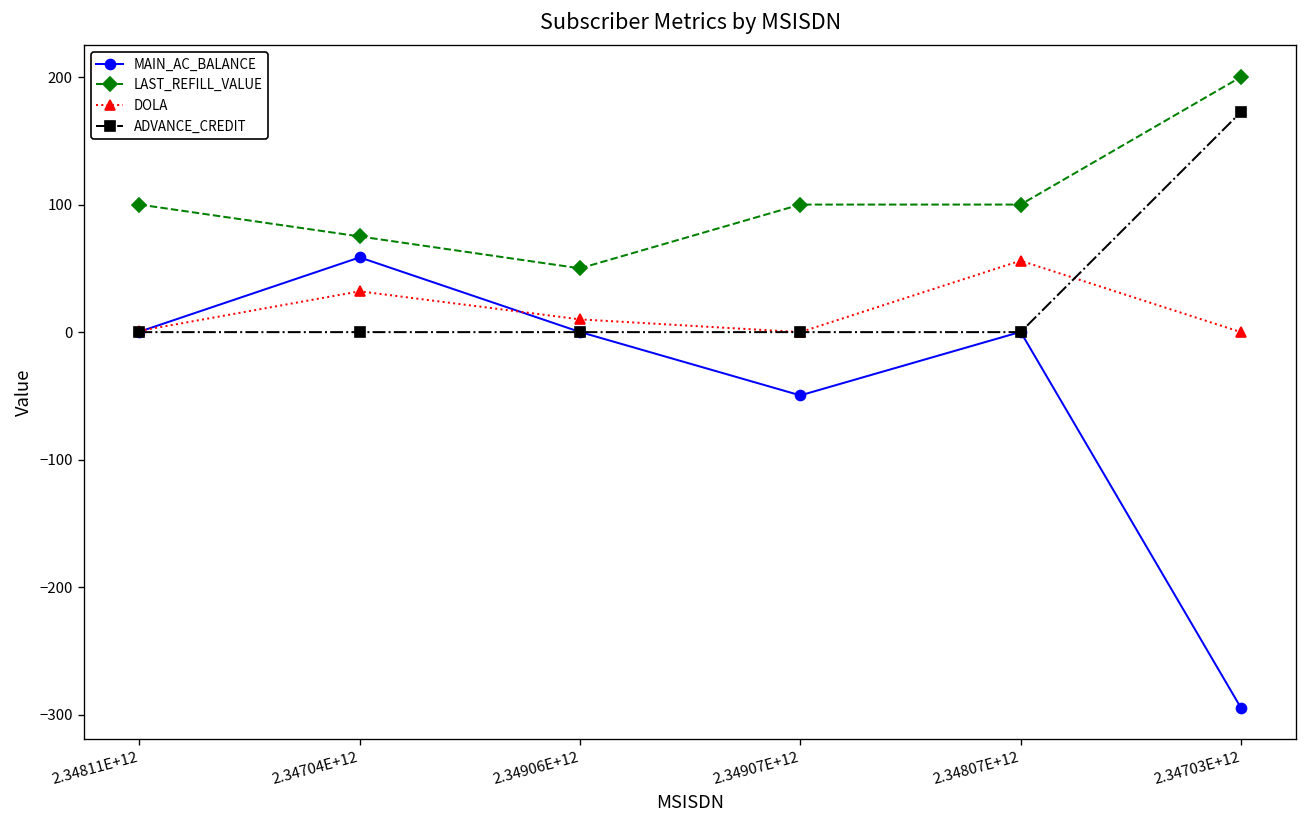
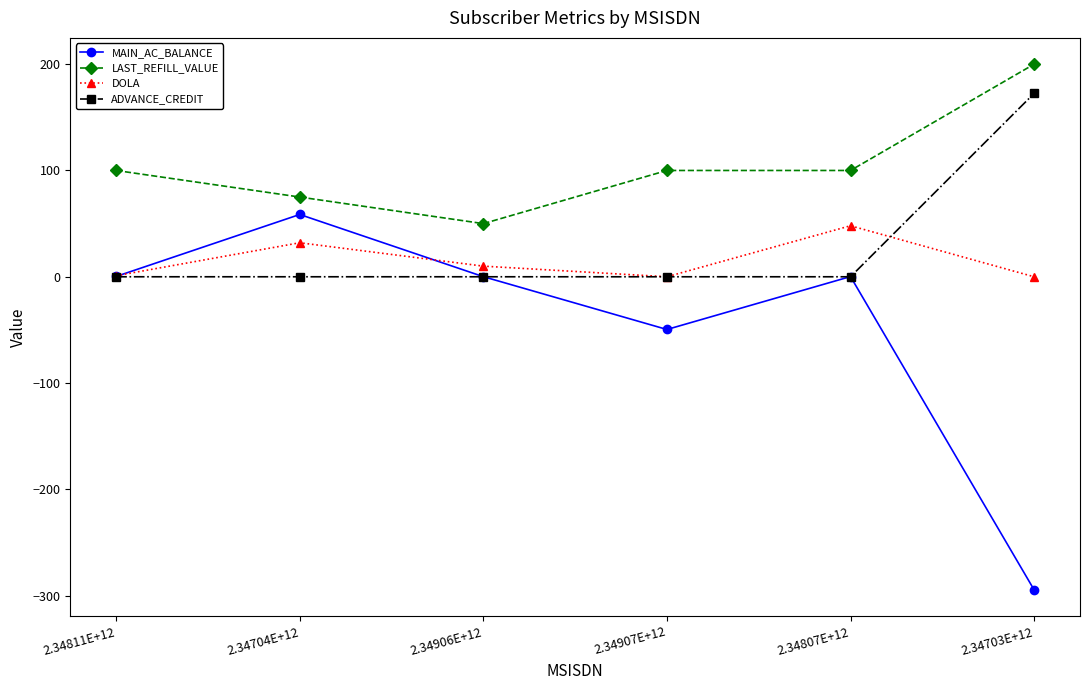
DOLA, 2.34807E+12: 56 -> 48
